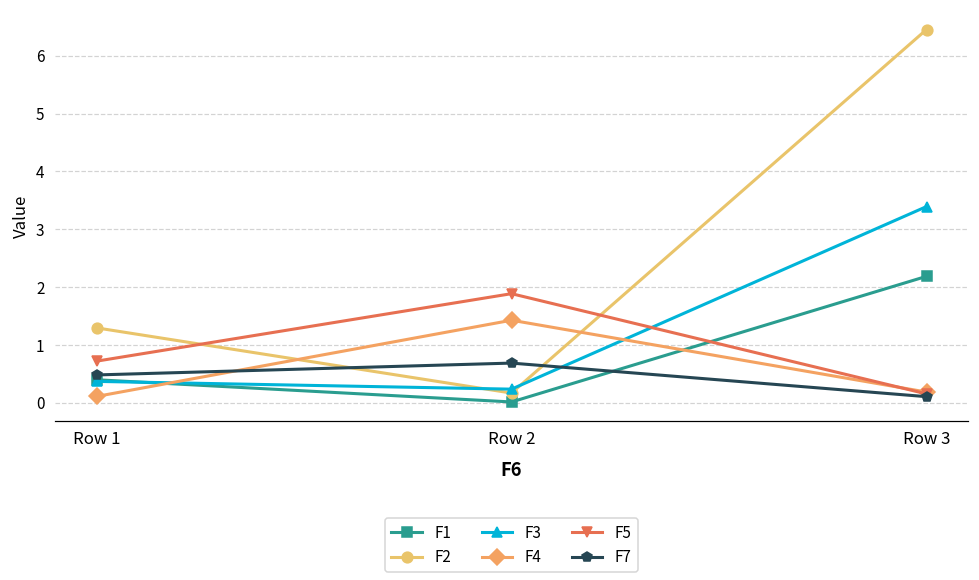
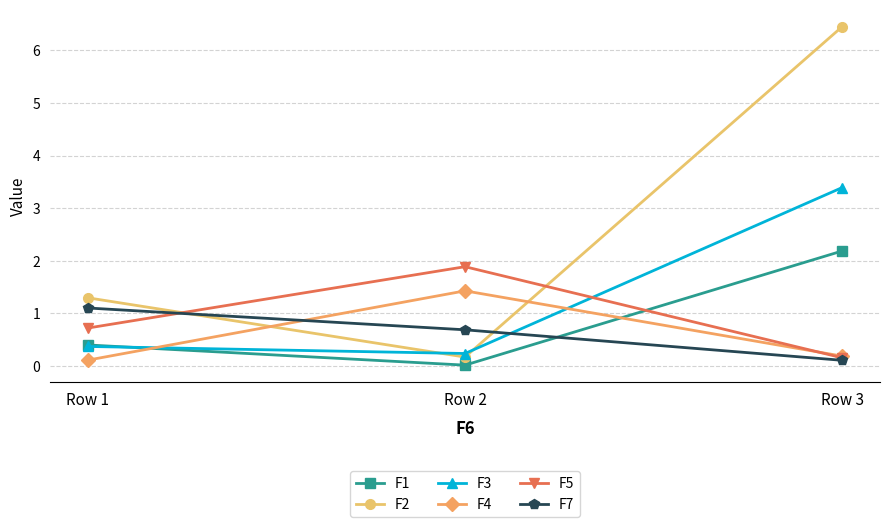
F7, Row 1: 0.5 -> 1.1
